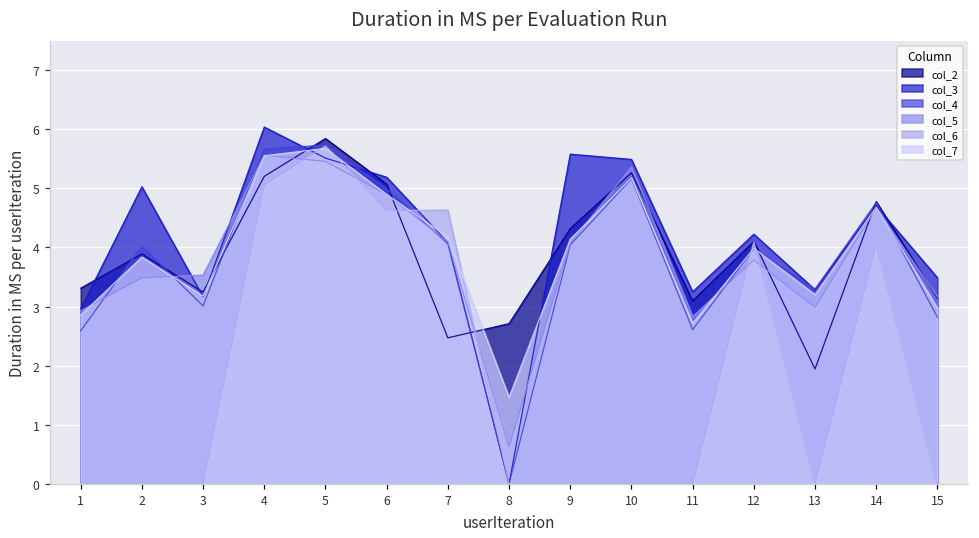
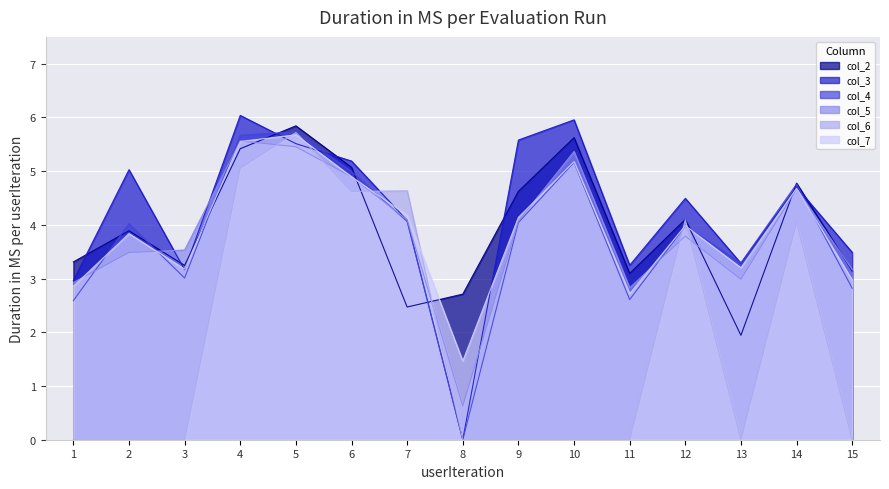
col_2, 4: 5.2 -> 5.4
col_2, 9: 4.3 -> 4.6
col_2, 10: 5.3 -> 5.6
col_3, 10: 5.5 -> 6.0
col_3, 12: 4.2 -> 4.5
